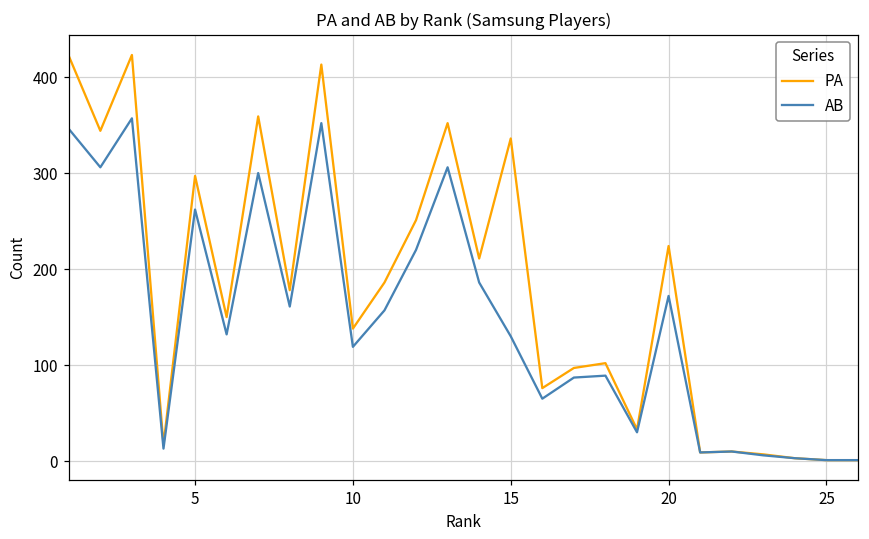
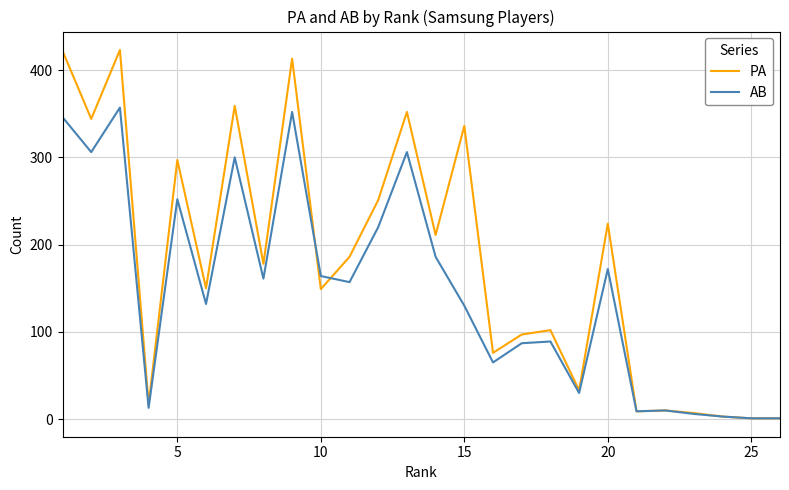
AB, 5: 260 -> 250
PA, 10: 140 -> 150
AB, 10: 120 -> 160
